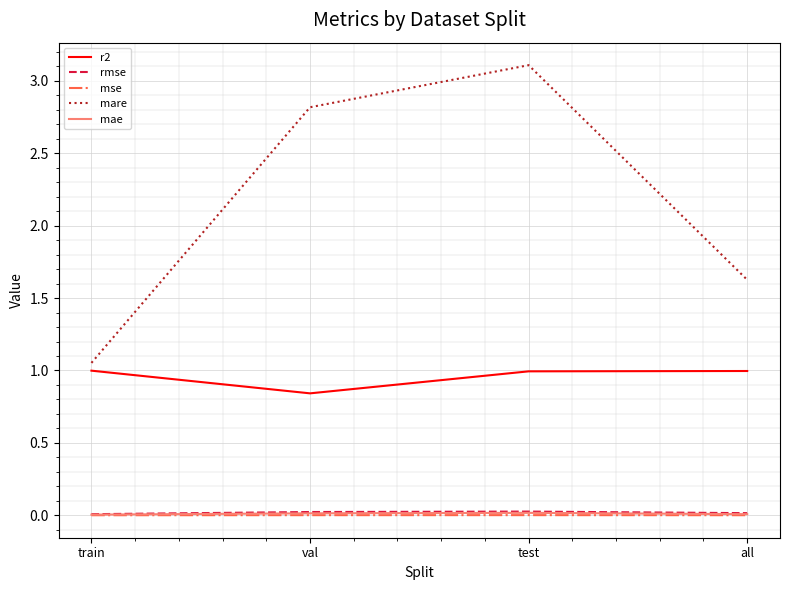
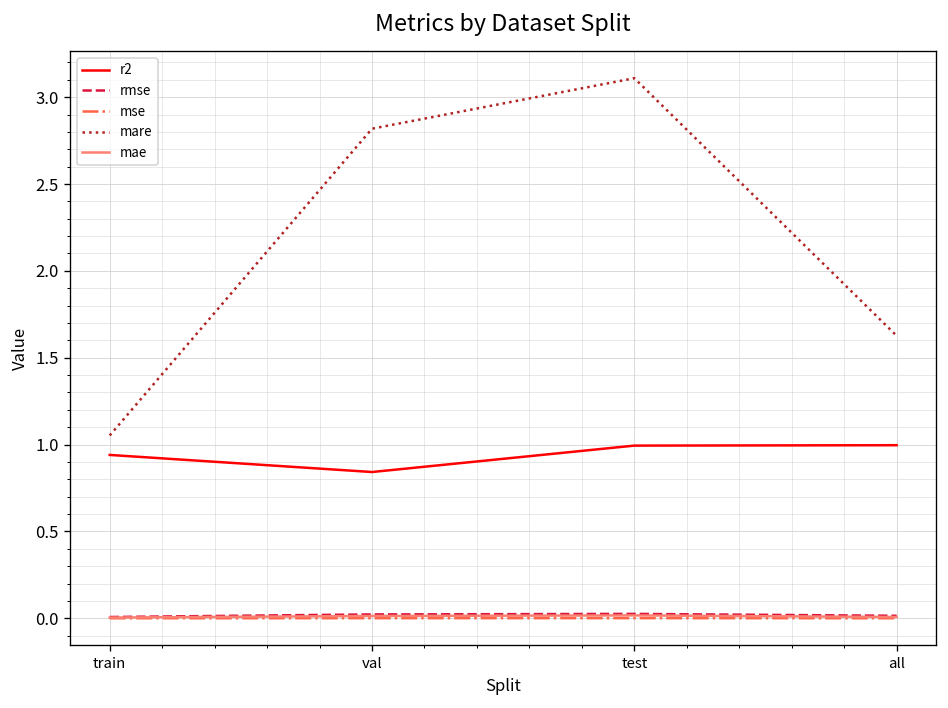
r2, train: 1.00 -> 0.94
